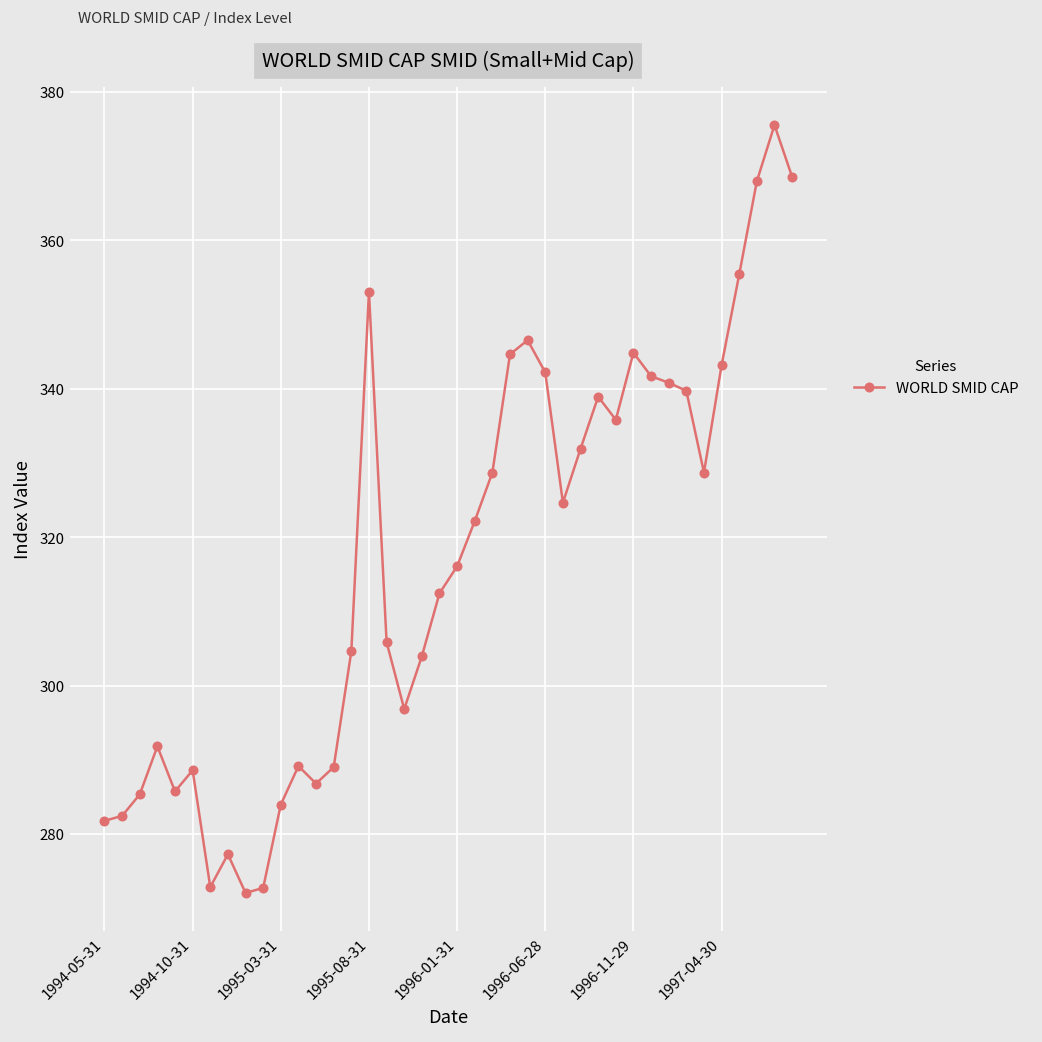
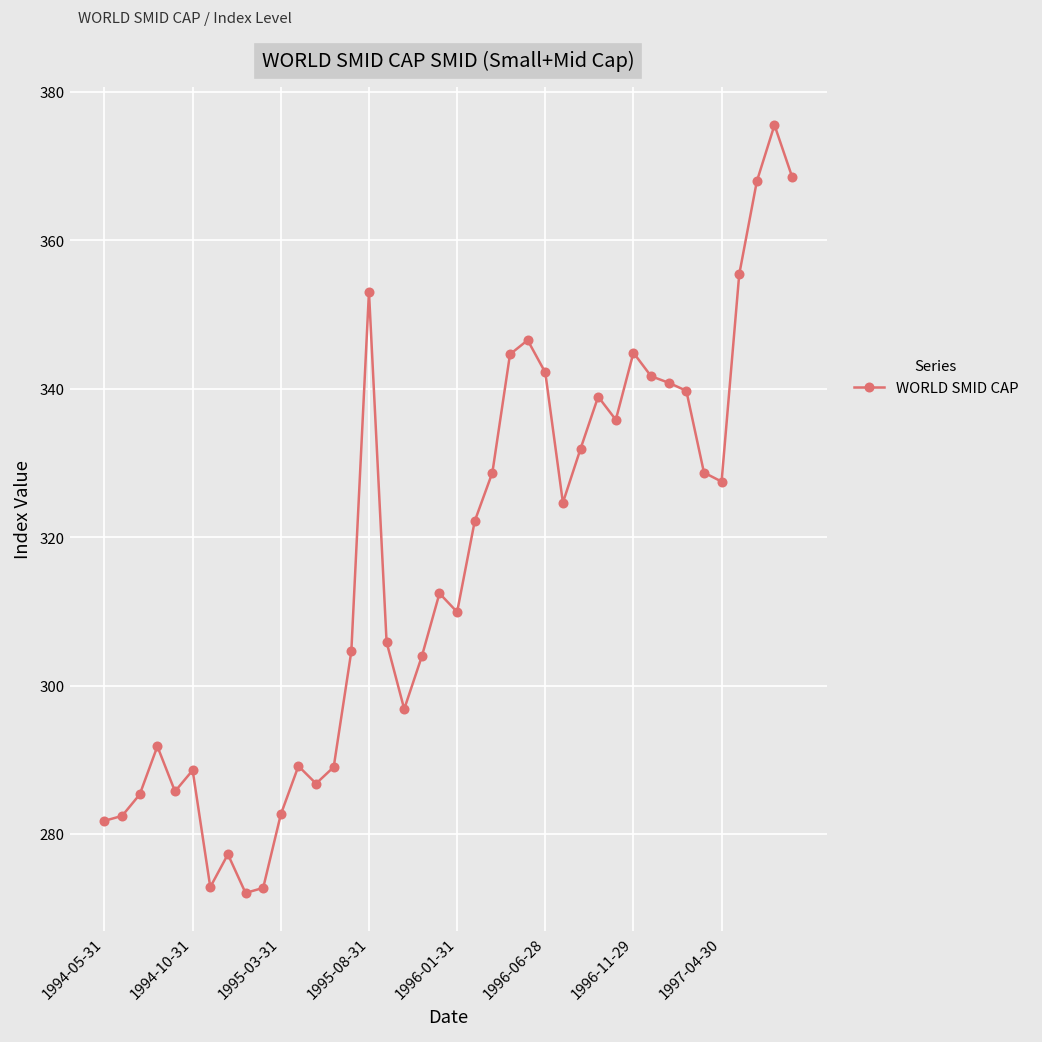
1995-03-31: 284 -> 283
1996-01-31: 316 -> 310
1997-04-30: 343 -> 328
